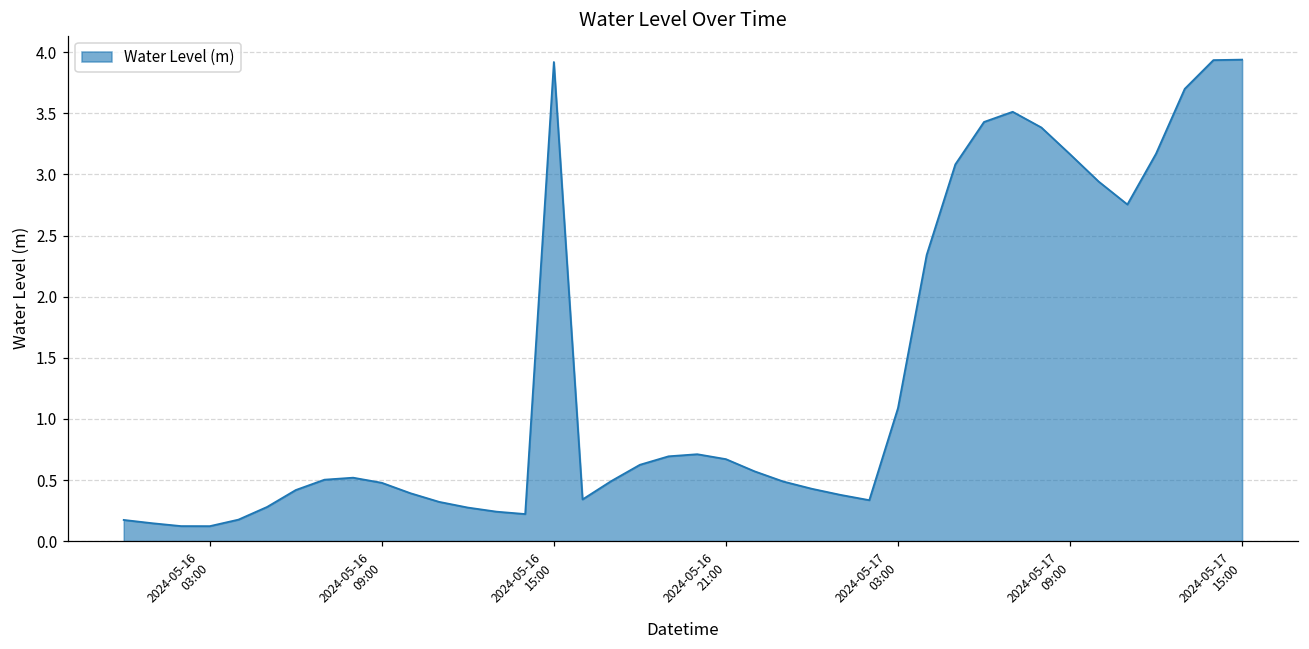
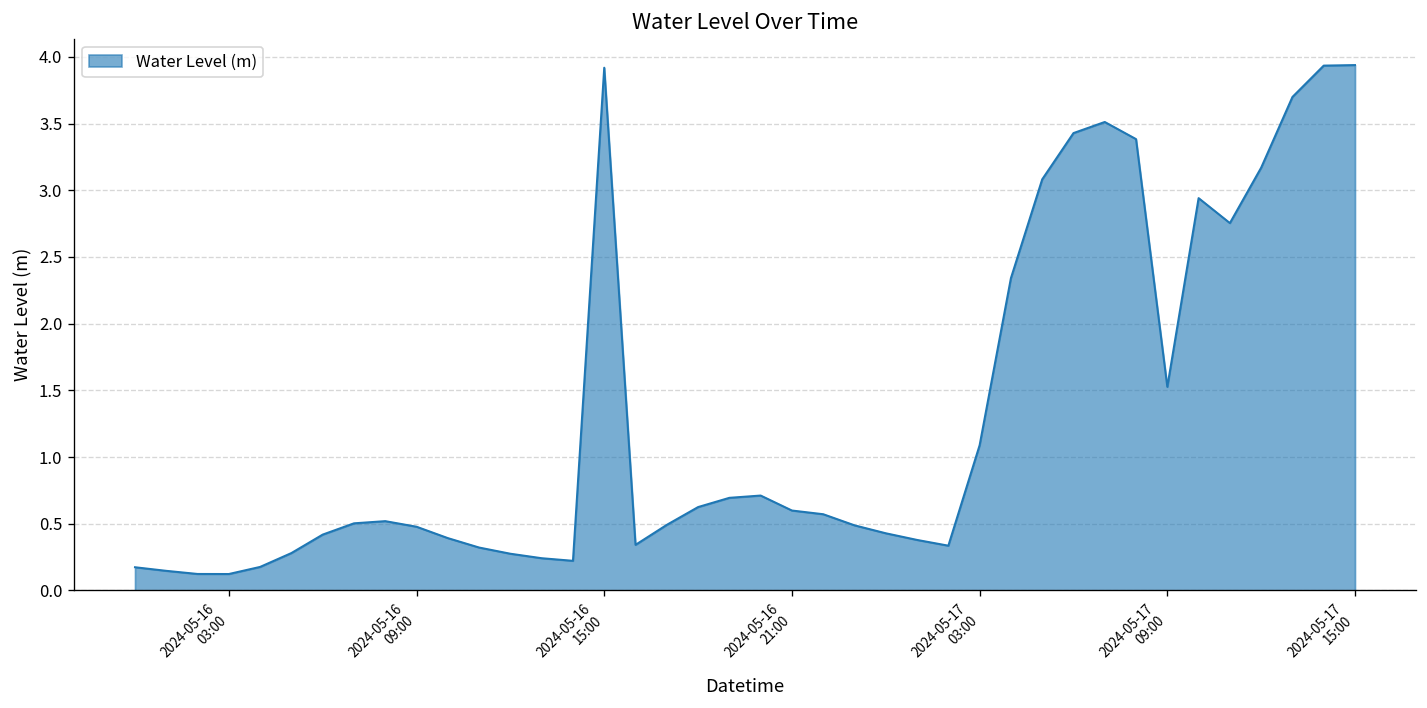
2024-05-16 21:00: 0.67 -> 0.60
2024-05-17 09:00: 3.17 -> 1.53
